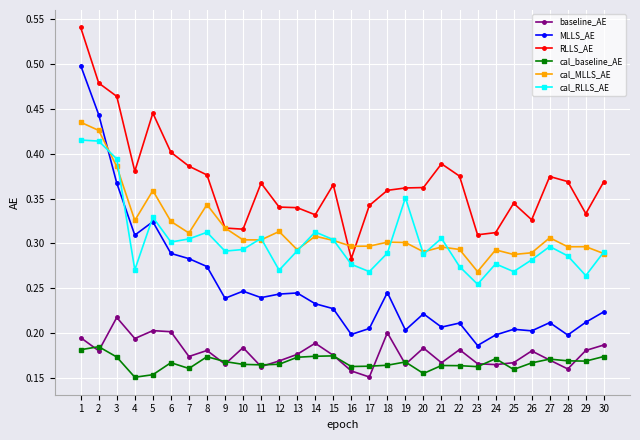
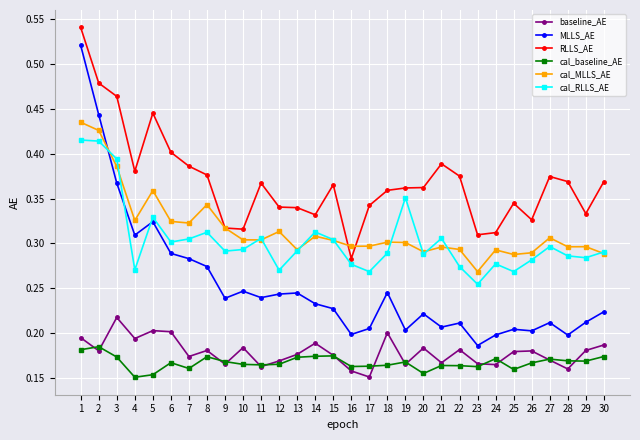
MLLS_AE, 1: 0.50 -> 0.52
cal_MLLS_AE, 7: 0.31 -> 0.32
baseline_AE, 25: 0.17 -> 0.18
cal_RLLS_AE, 29: 0.26 -> 0.28
